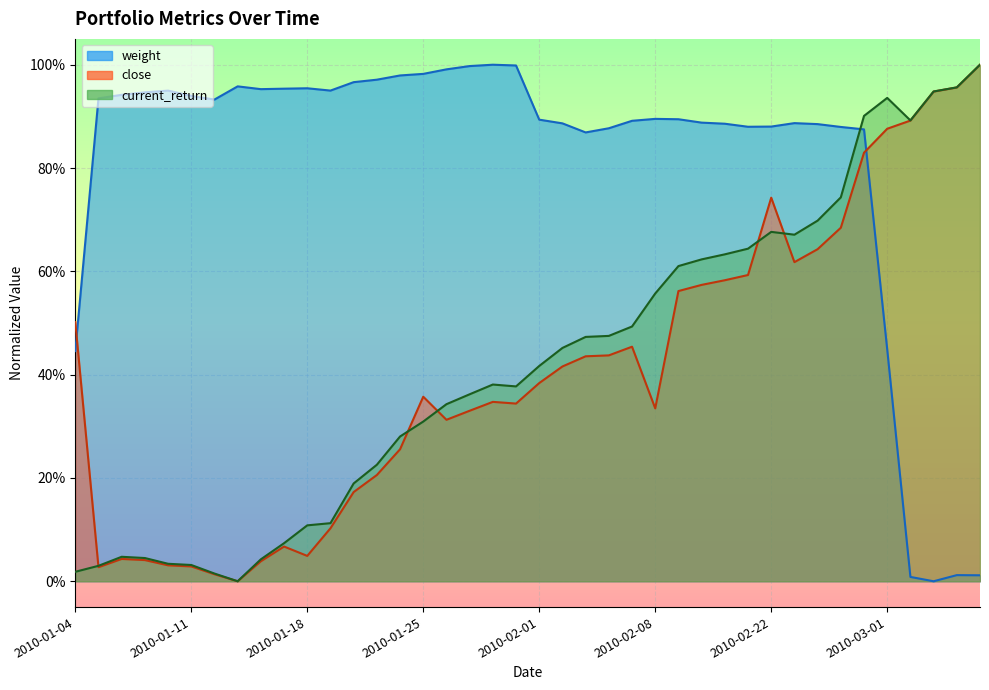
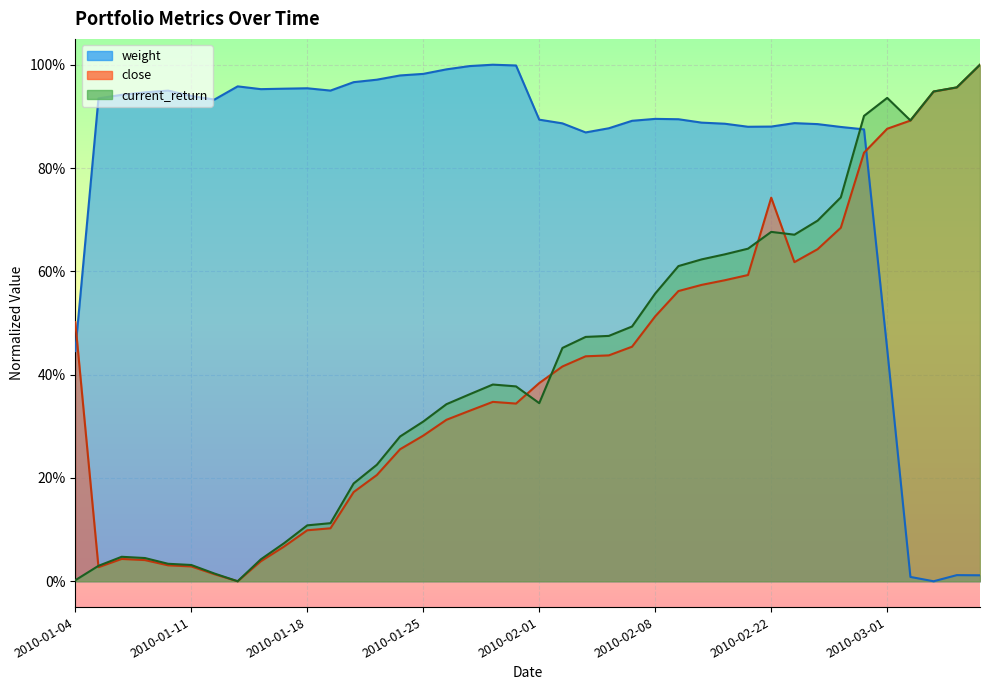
current_return, 2010-01-04: 2% -> 0%
close, 2010-01-18: 5% -> 10%
close, 2010-01-25: 36% -> 28%
current_return, 2010-02-01: 42% -> 34%
close, 2010-02-08: 33% -> 51%
